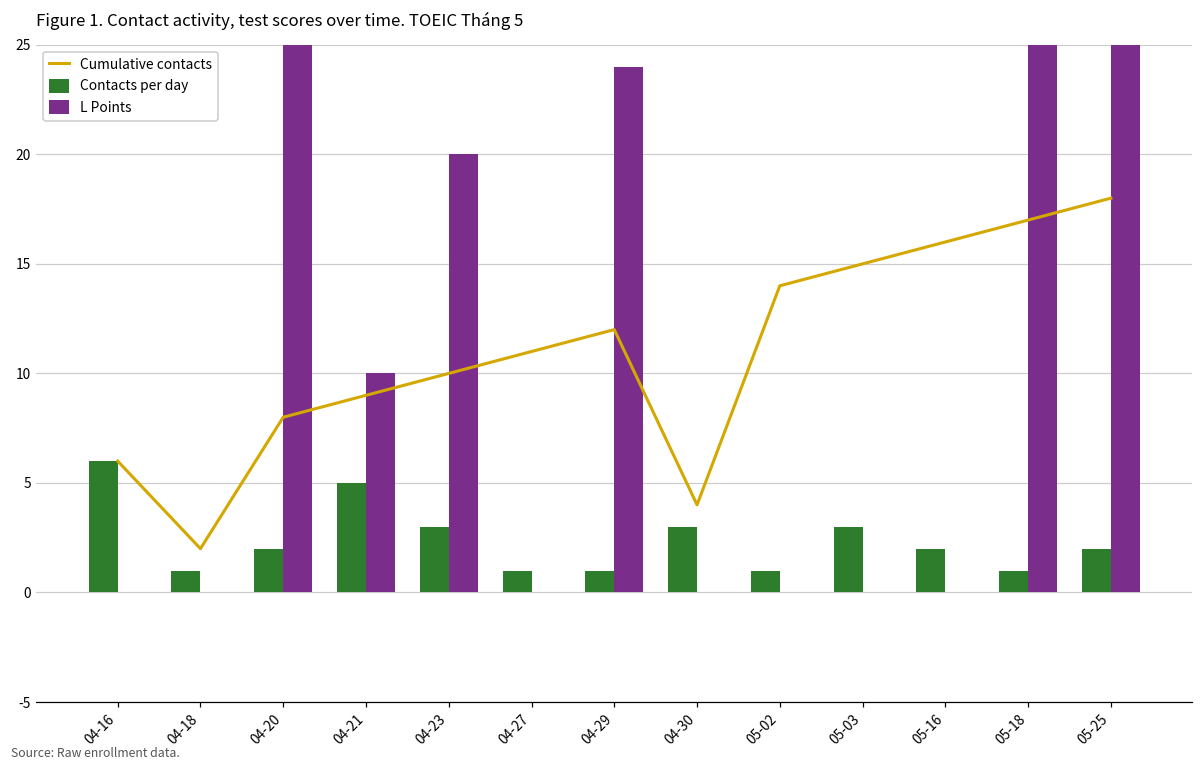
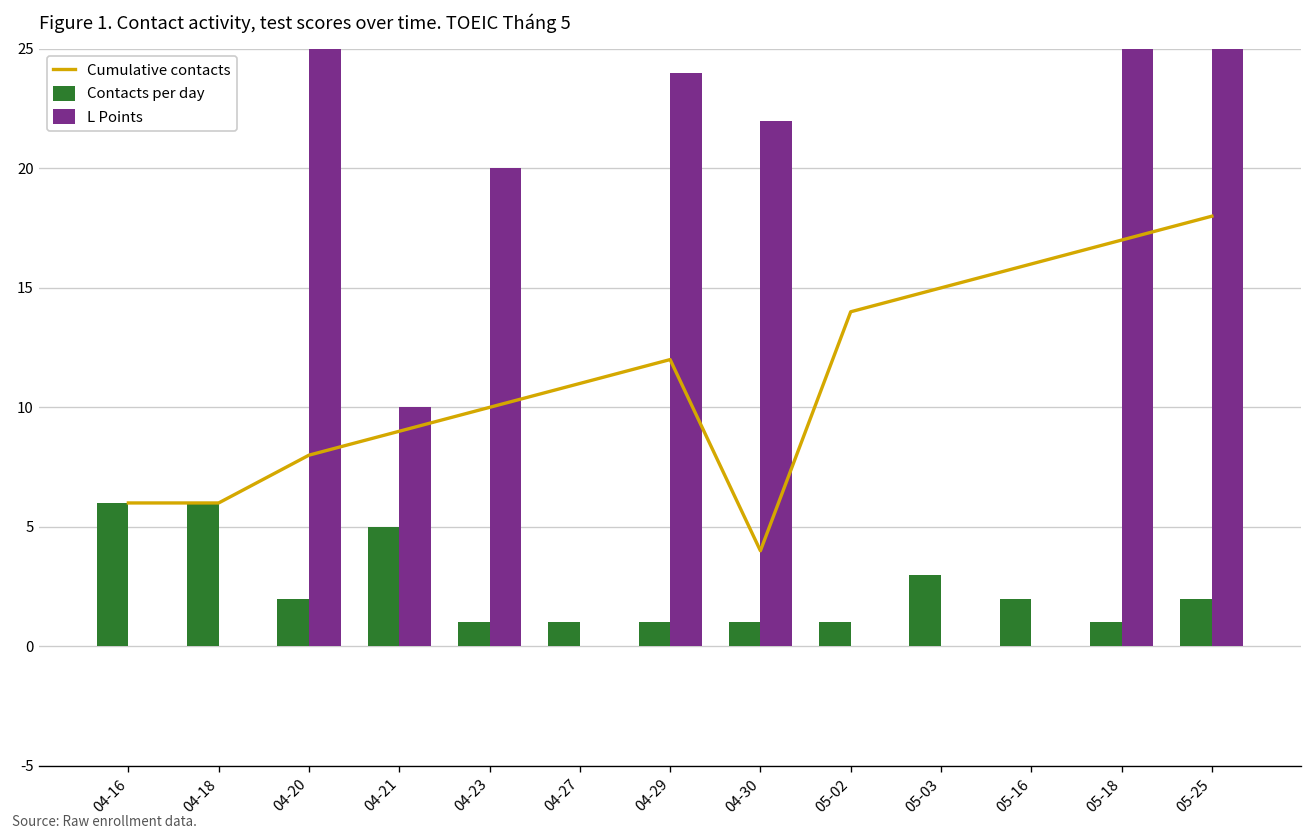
Contacts per day, 04-18: 1 -> 6
Cumulative contacts, 04-18: 2 -> 6
Contacts per day, 04-23: 3 -> 1
Contacts per day, 04-30: 3 -> 1
L Points, 04-30: 0 -> 22
